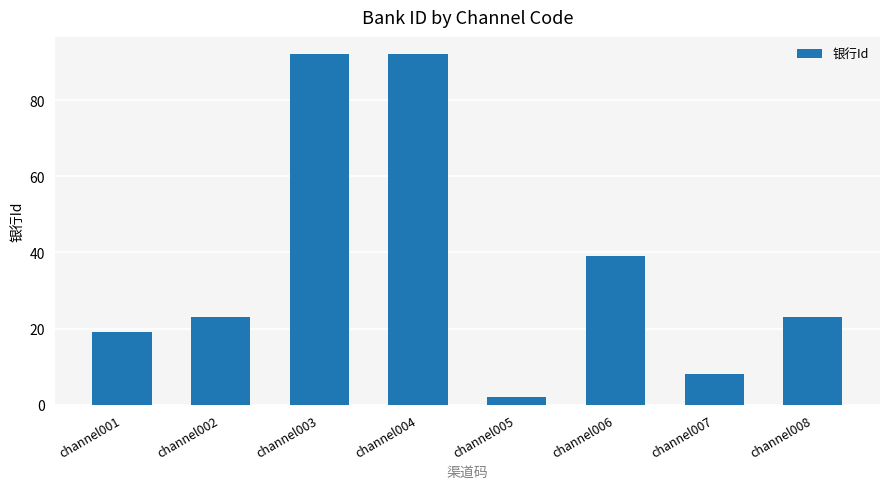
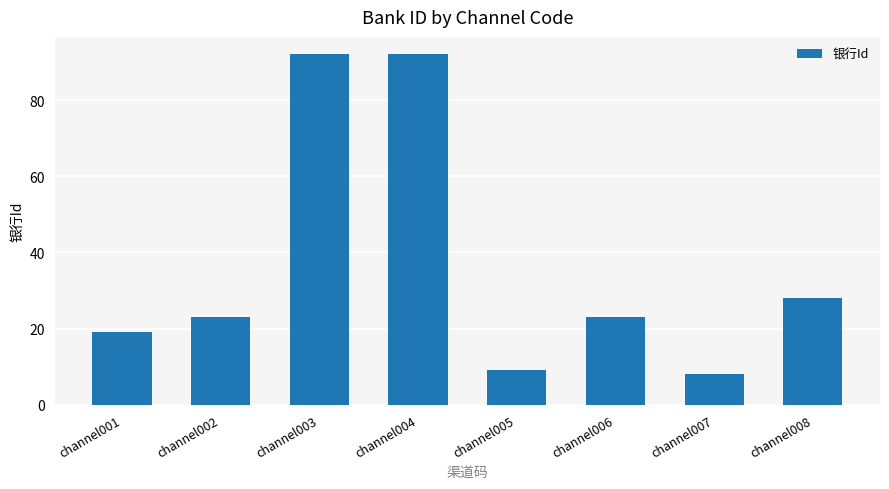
channel005: 2 -> 9
channel006: 39 -> 23
channel008: 23 -> 28
